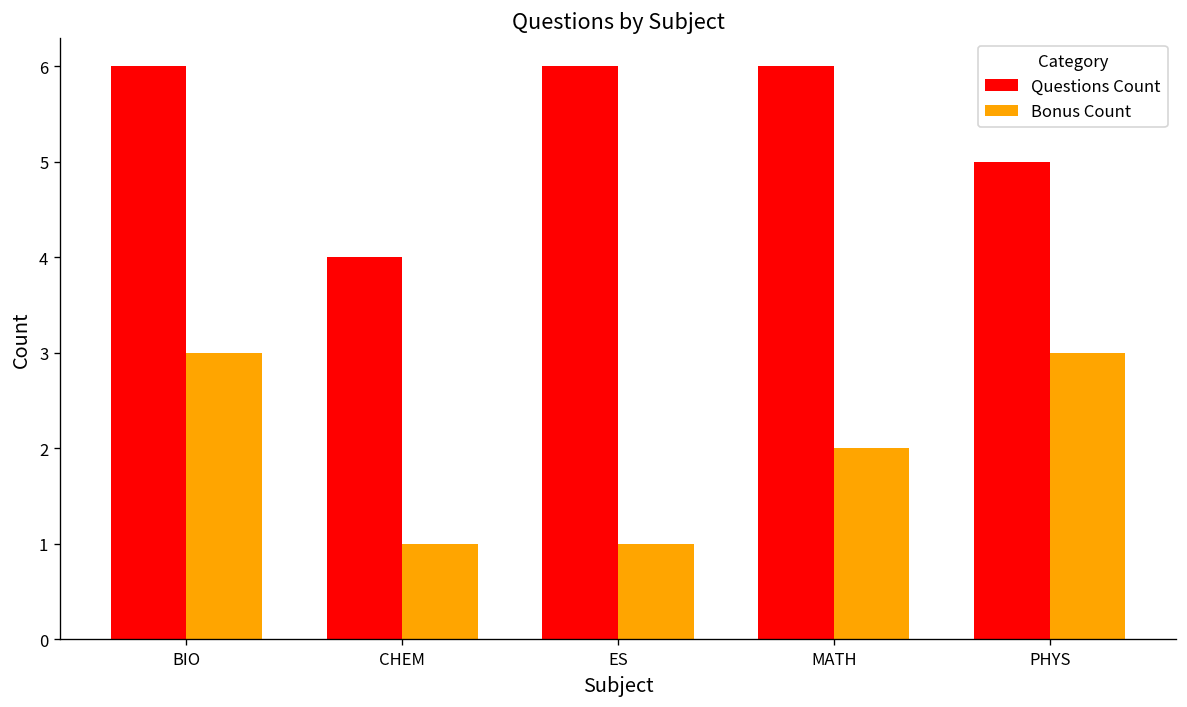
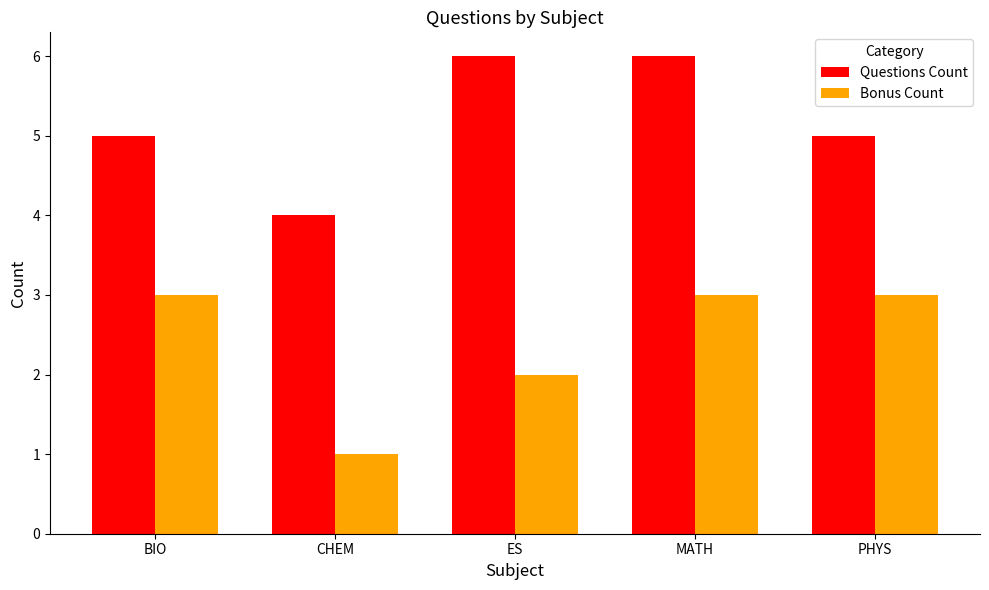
Questions Count, BIO: 6 -> 5
Bonus Count, ES: 1 -> 2
Bonus Count, MATH: 2 -> 3
